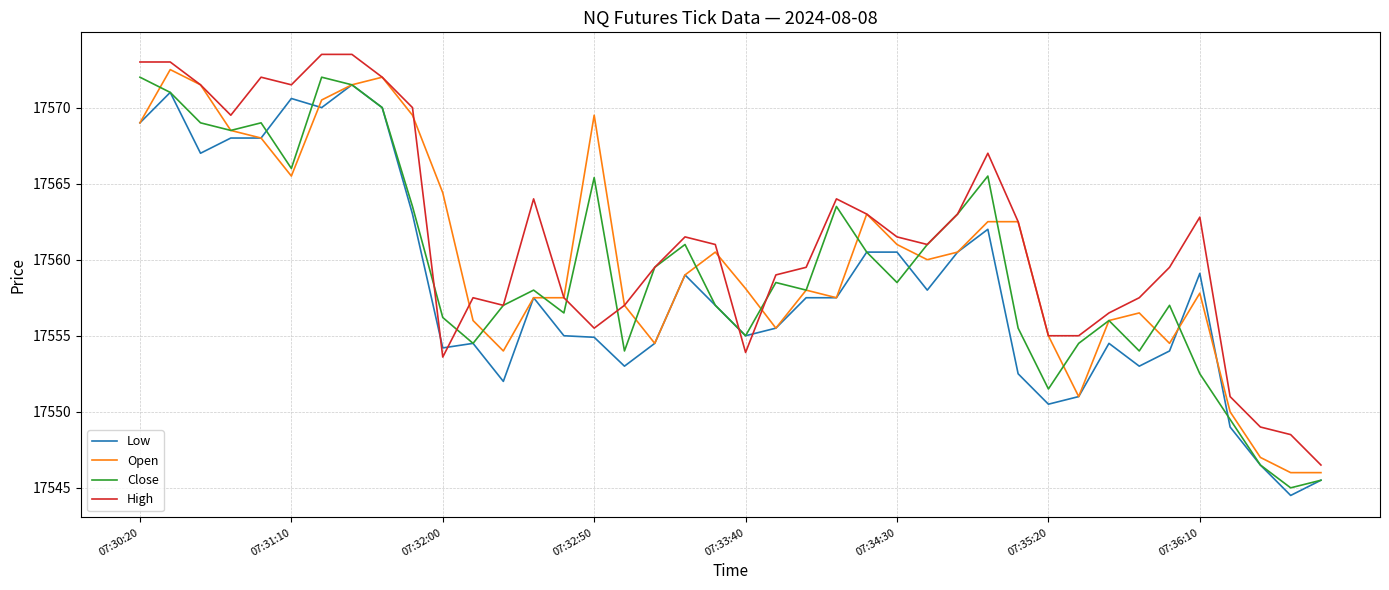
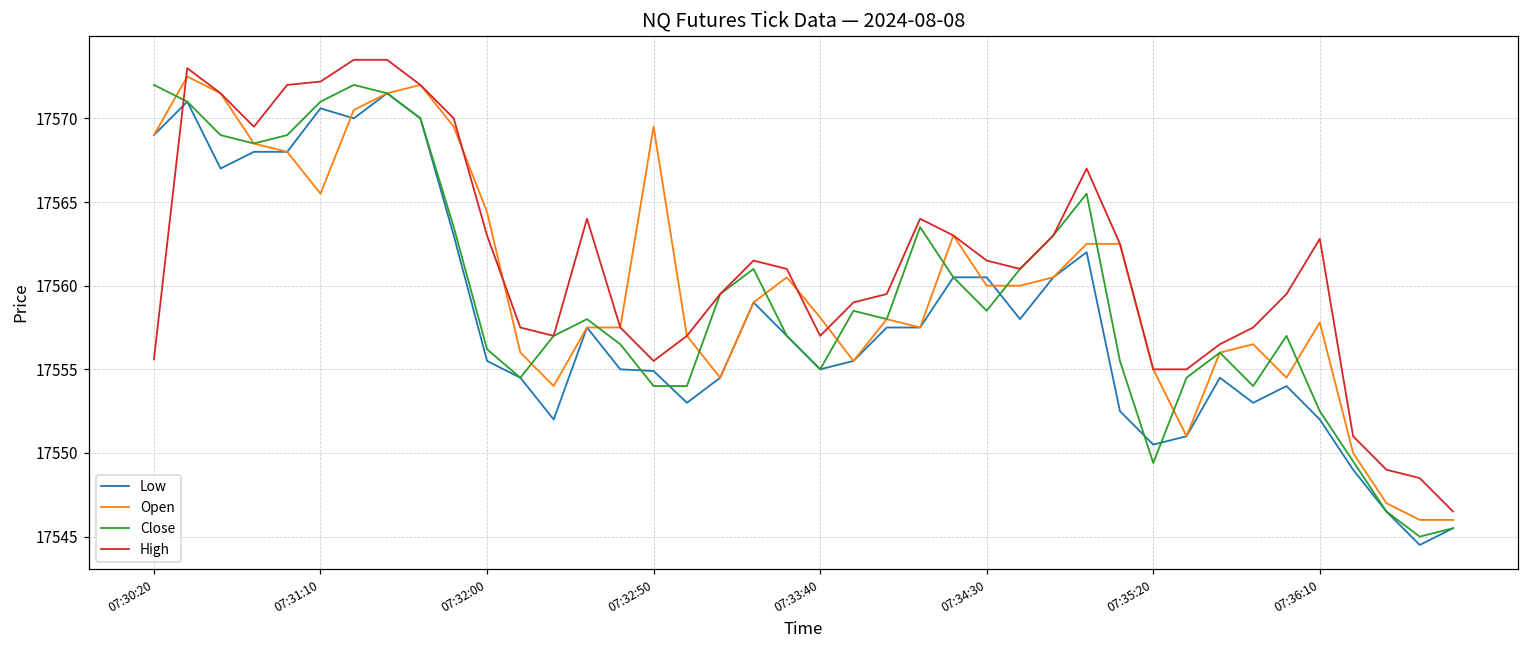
High, 07:30:20: 17573.0 -> 17555.6
Close, 07:31:10: 17566 -> 17571
High, 07:31:10: 17571.5 -> 17572.2
Low, 07:32:00: 17554.2 -> 17555.5
High, 07:32:00: 17553.6 -> 17563.0
Close, 07:32:50: 17565.4 -> 17554.0
High, 07:33:40: 17553.9 -> 17557.0
Open, 07:34:30: 17561 -> 17560
Close, 07:35:20: 17551.5 -> 17549.4
Low, 07:36:10: 17559.1 -> 17552.0
